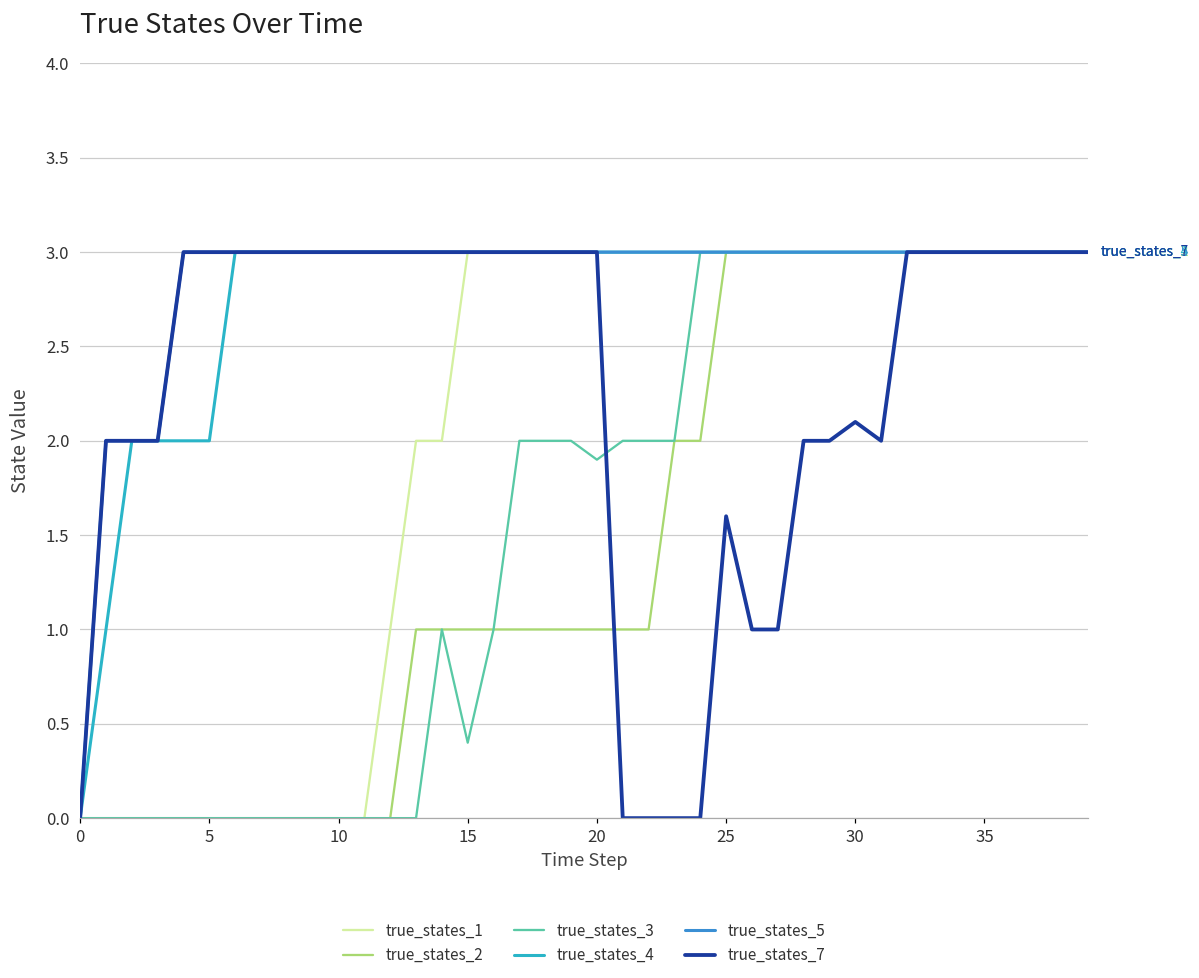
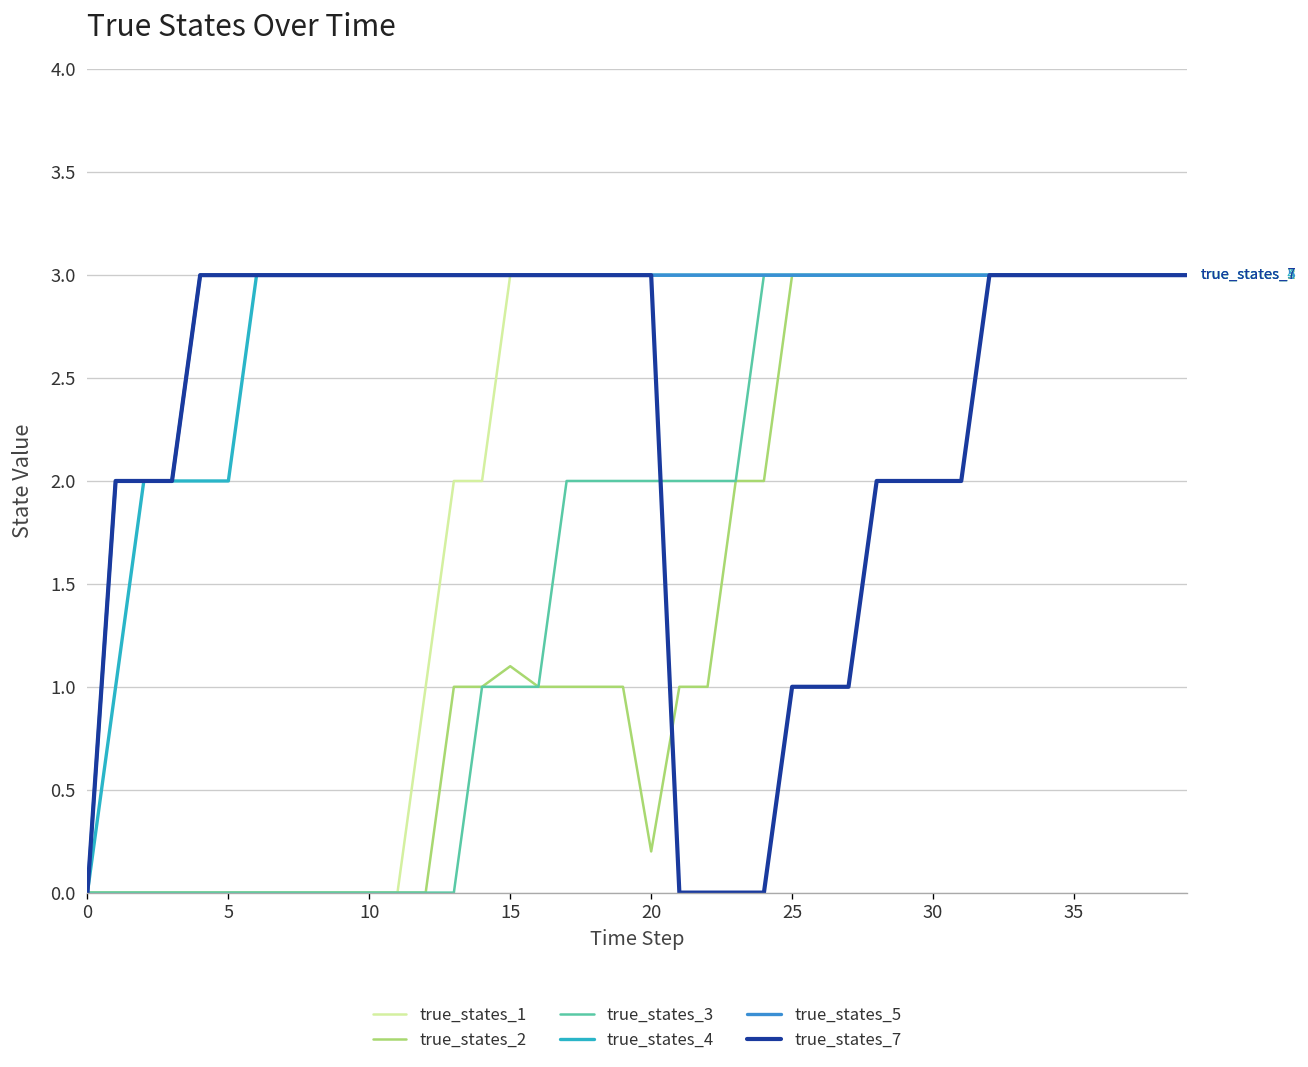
true_states_2, 15: 1.0 -> 1.1
true_states_3, 15: 0.4 -> 1.0
true_states_2, 20: 1.0 -> 0.2
true_states_3, 20: 1.9 -> 2.0
true_states_7, 25: 1.6 -> 1.0
true_states_7, 30: 2.1 -> 2.0
